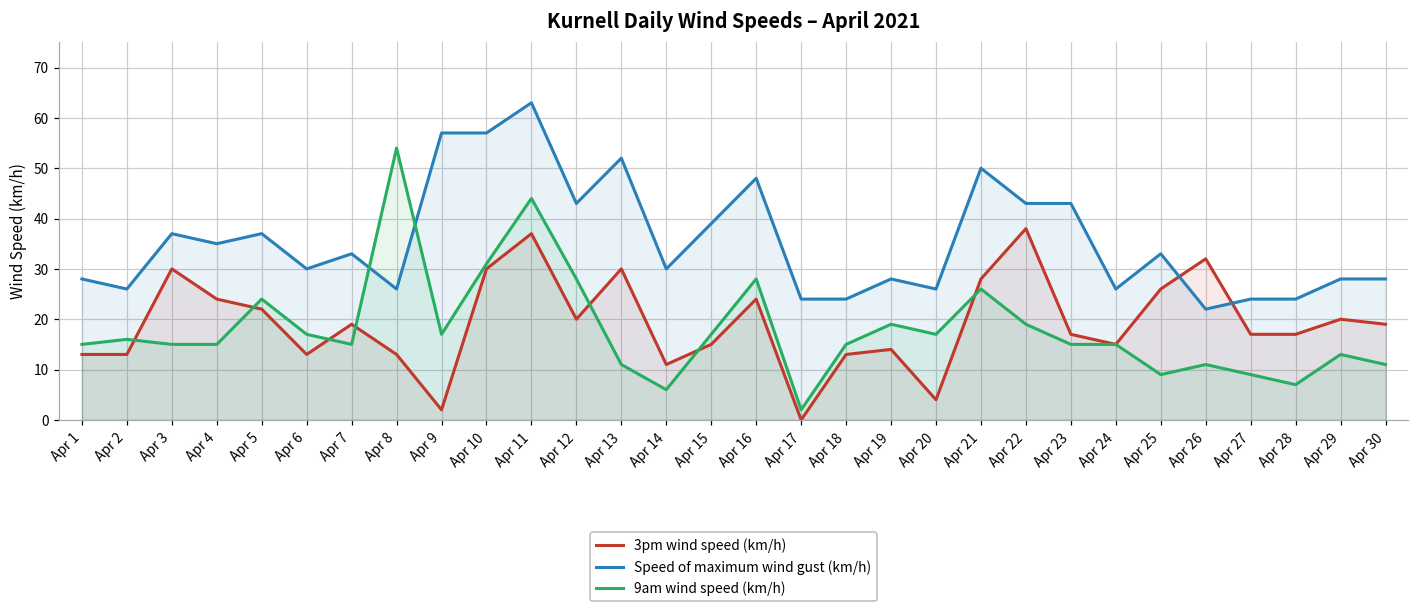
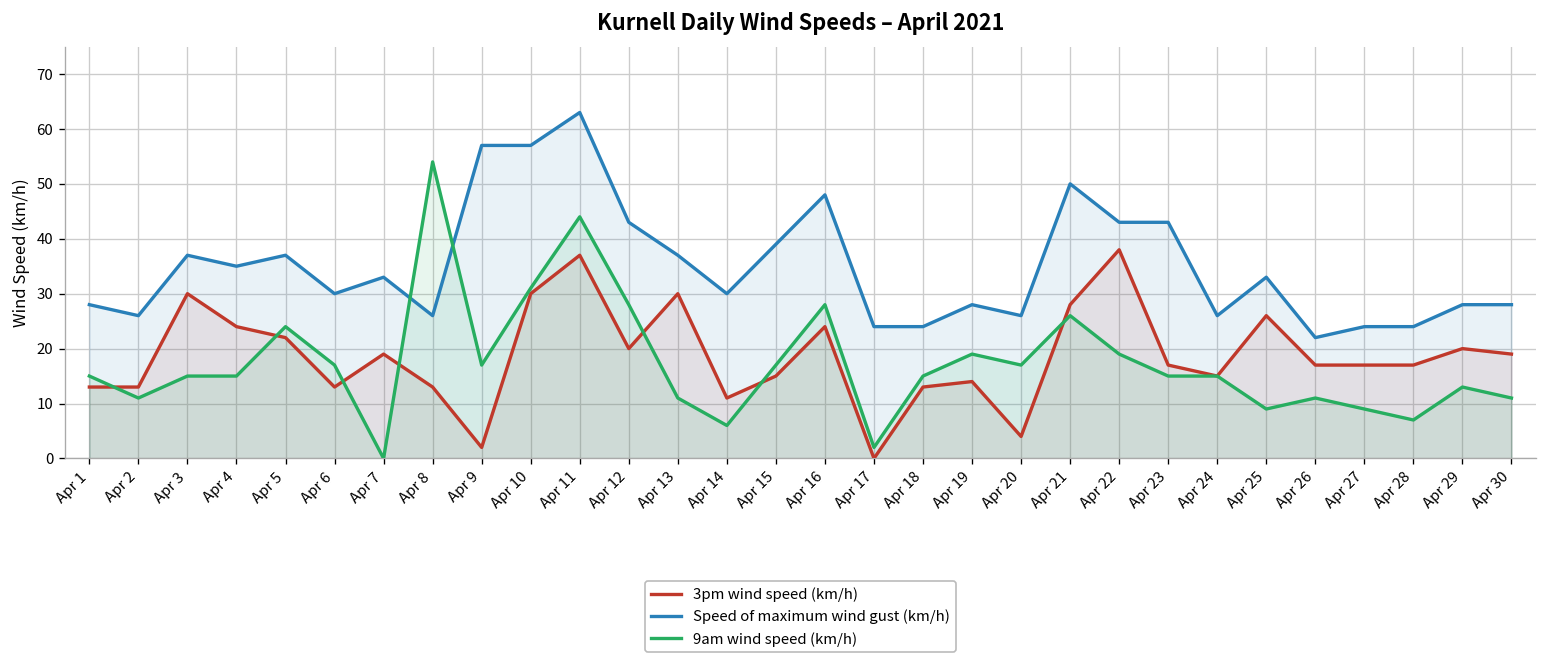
9am wind speed (km/h), Apr 2: 16 -> 11
9am wind speed (km/h), Apr 7: 15 -> 0
Speed of maximum wind gust (km/h), Apr 13: 52 -> 37
3pm wind speed (km/h), Apr 26: 32 -> 17
